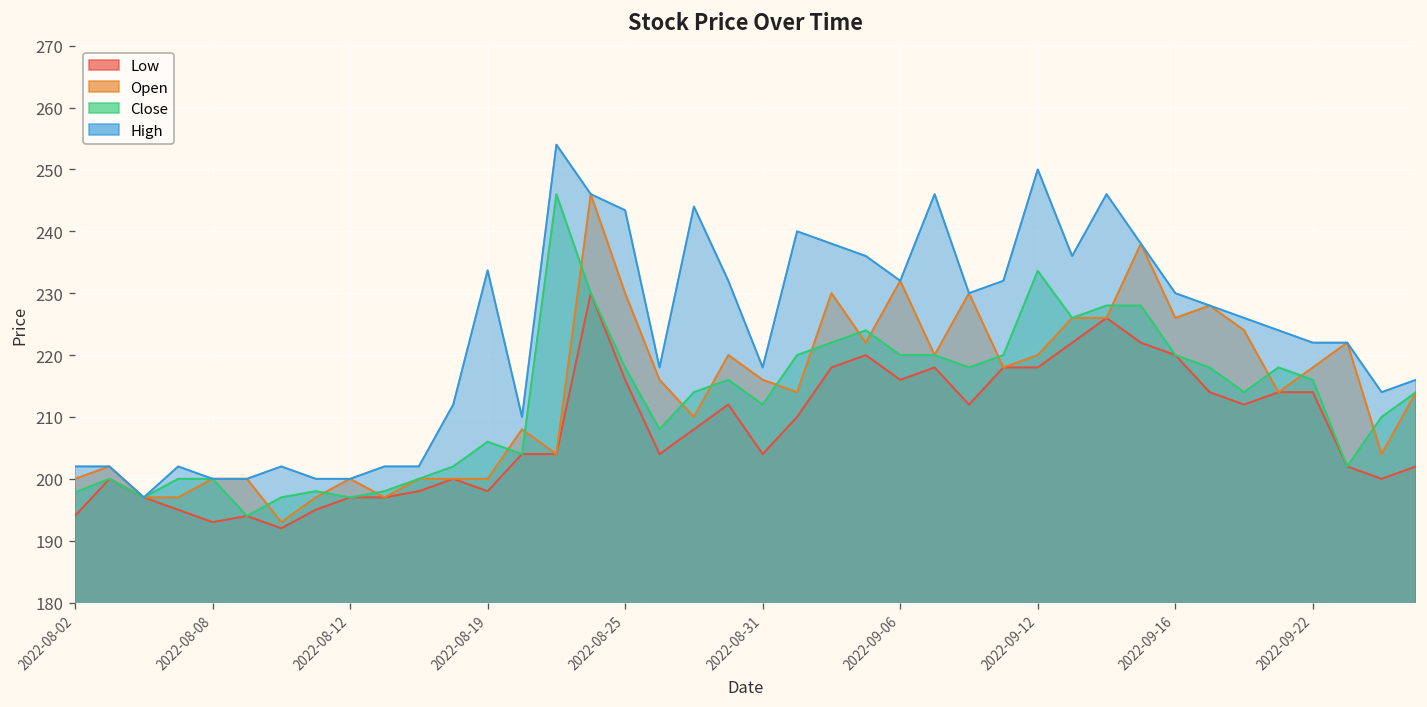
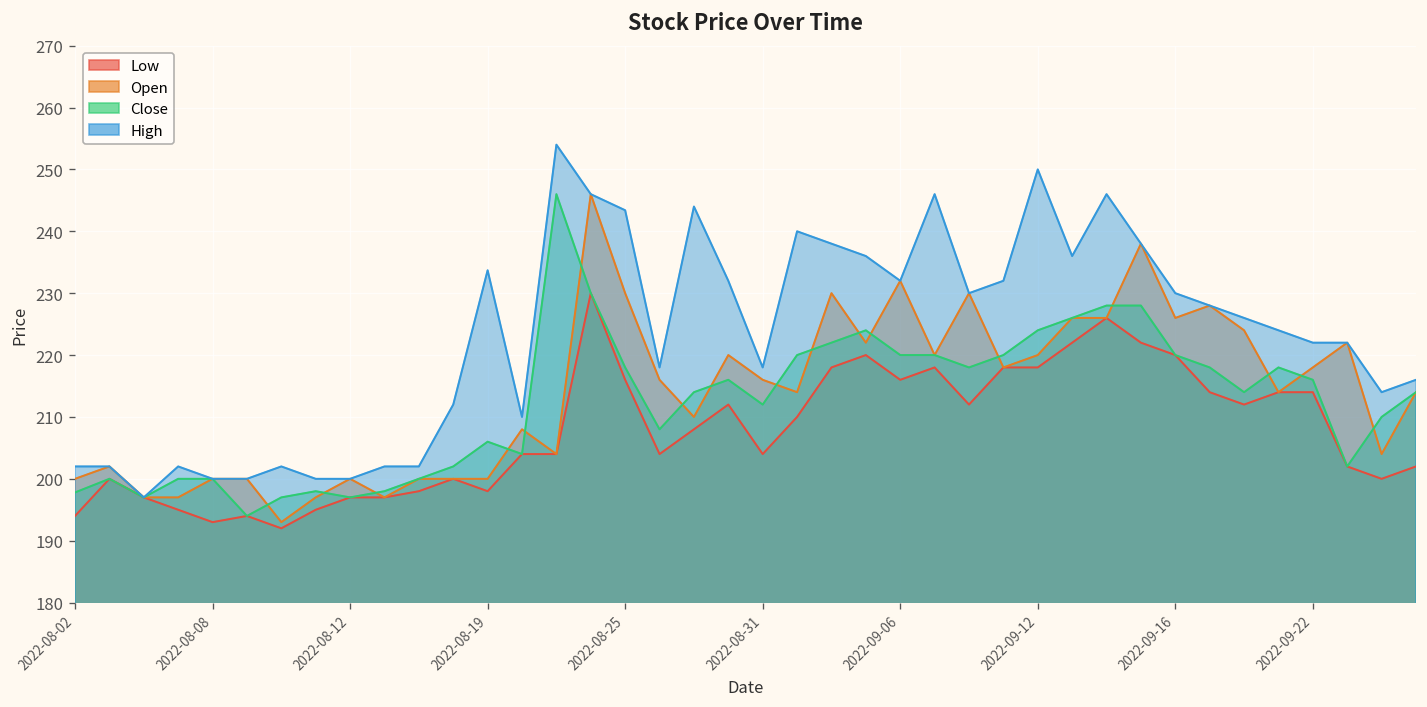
Close, 2022-09-12: 234 -> 224
